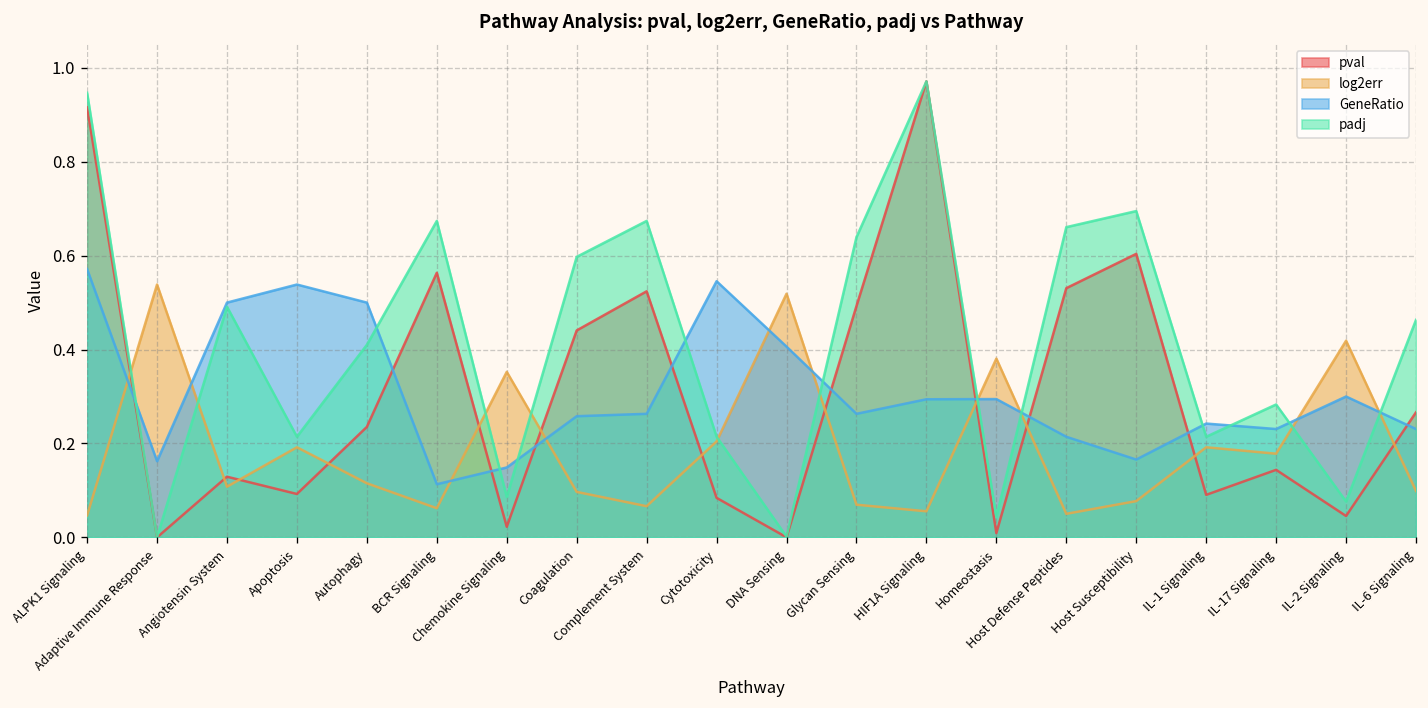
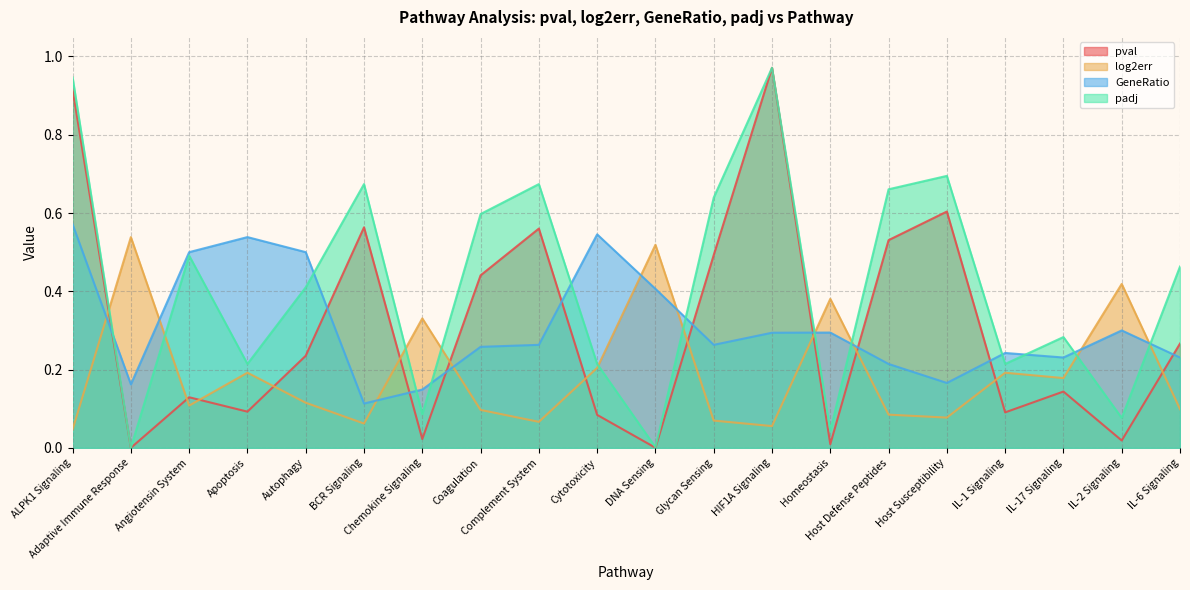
log2err, Chemokine Signaling: 0.35 -> 0.33
pval, Complement System: 0.52 -> 0.56
log2err, Host Defense Peptides: 0.05 -> 0.08
pval, IL-2 Signaling: 0.05 -> 0.02
